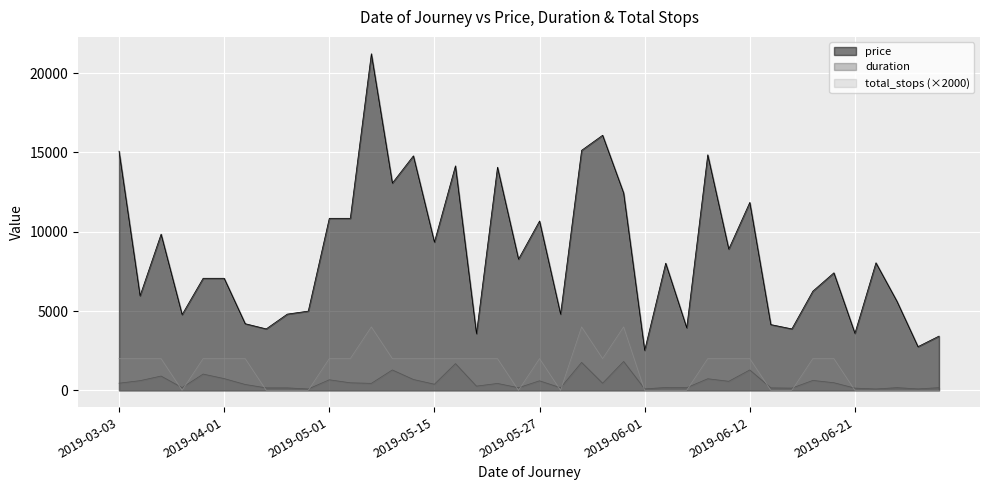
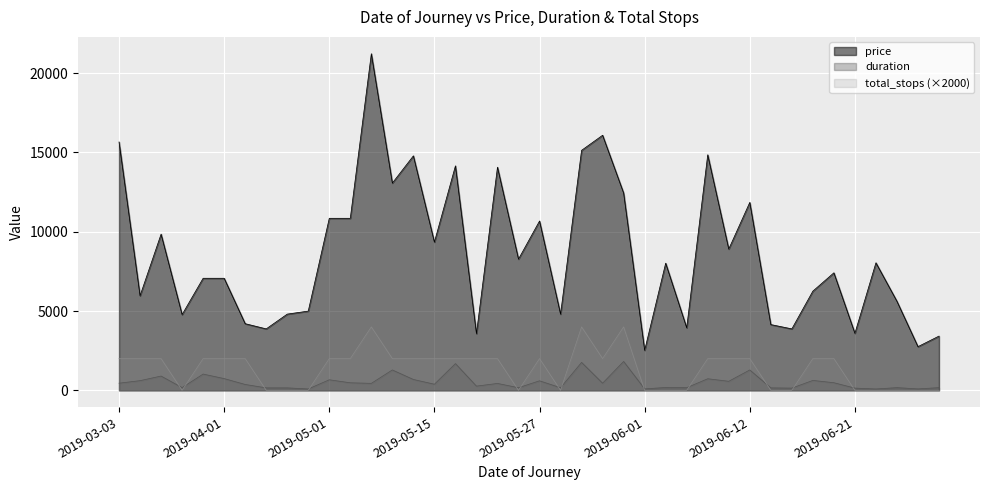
price, 2019-03-03: 15100 -> 15700
